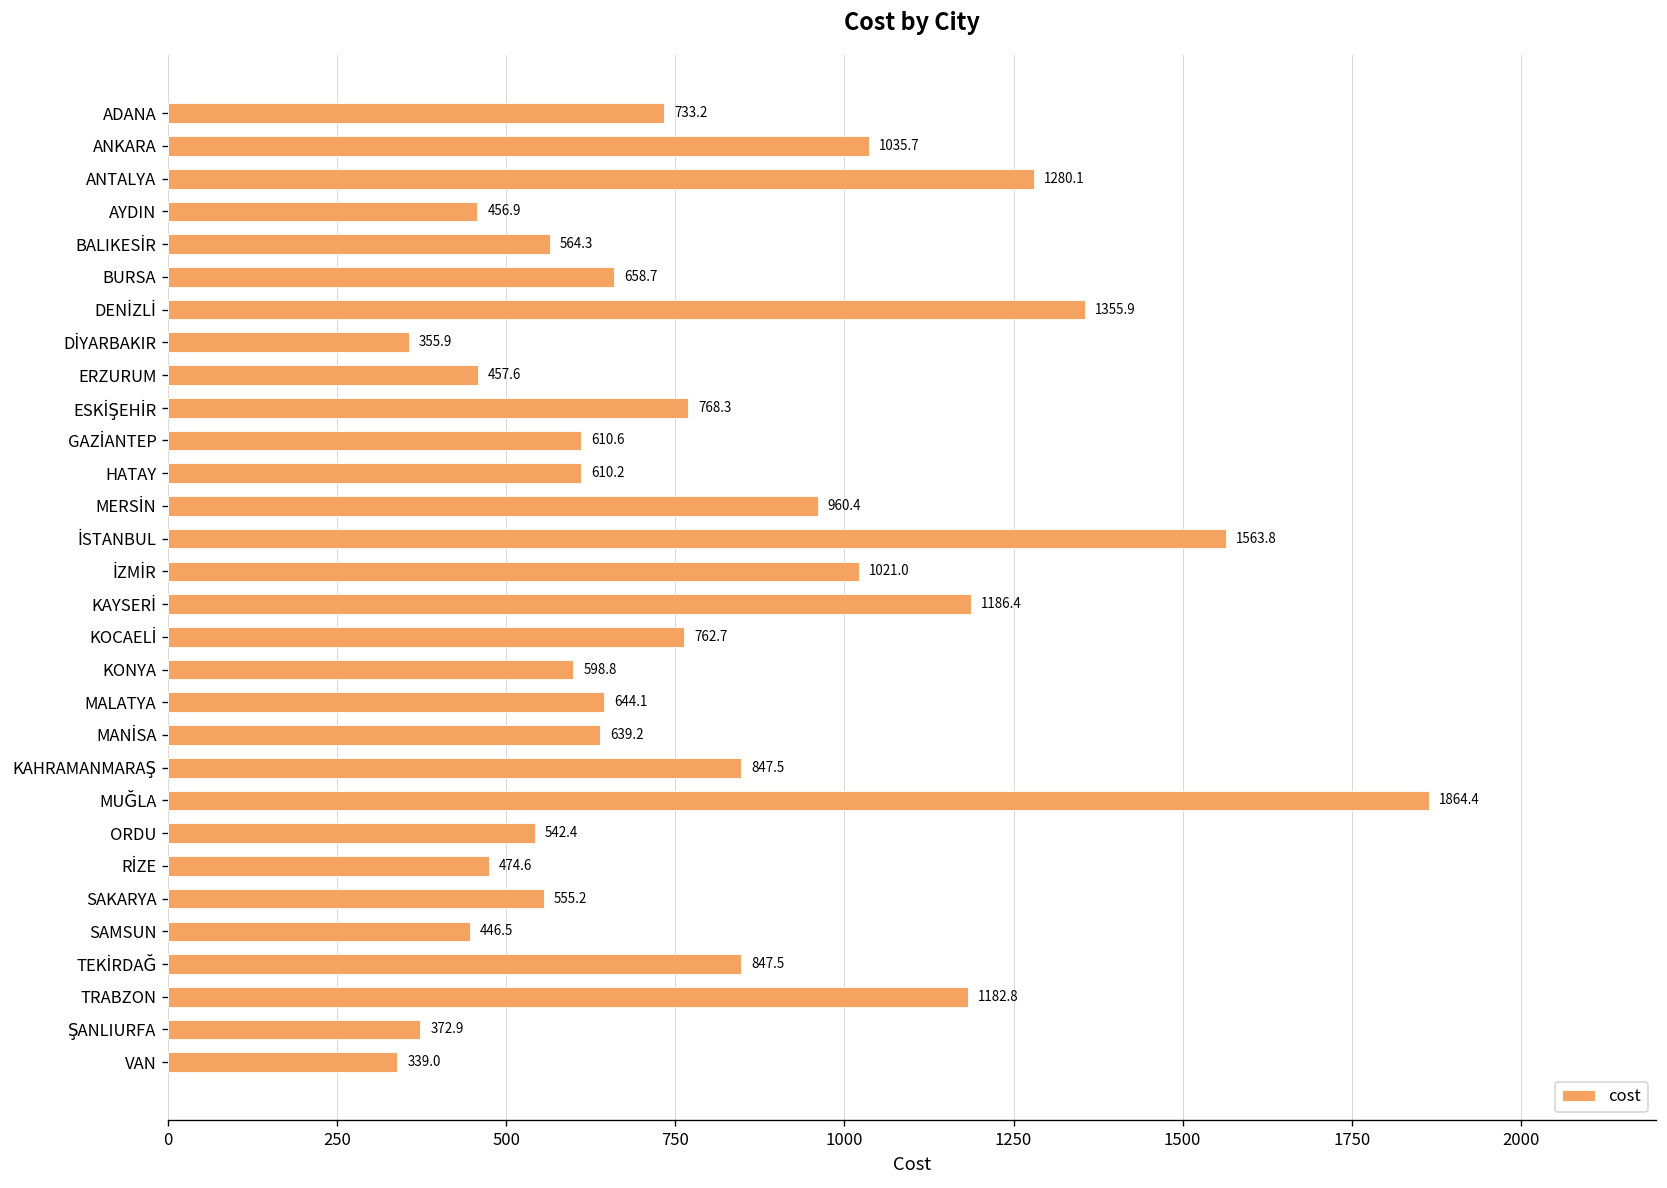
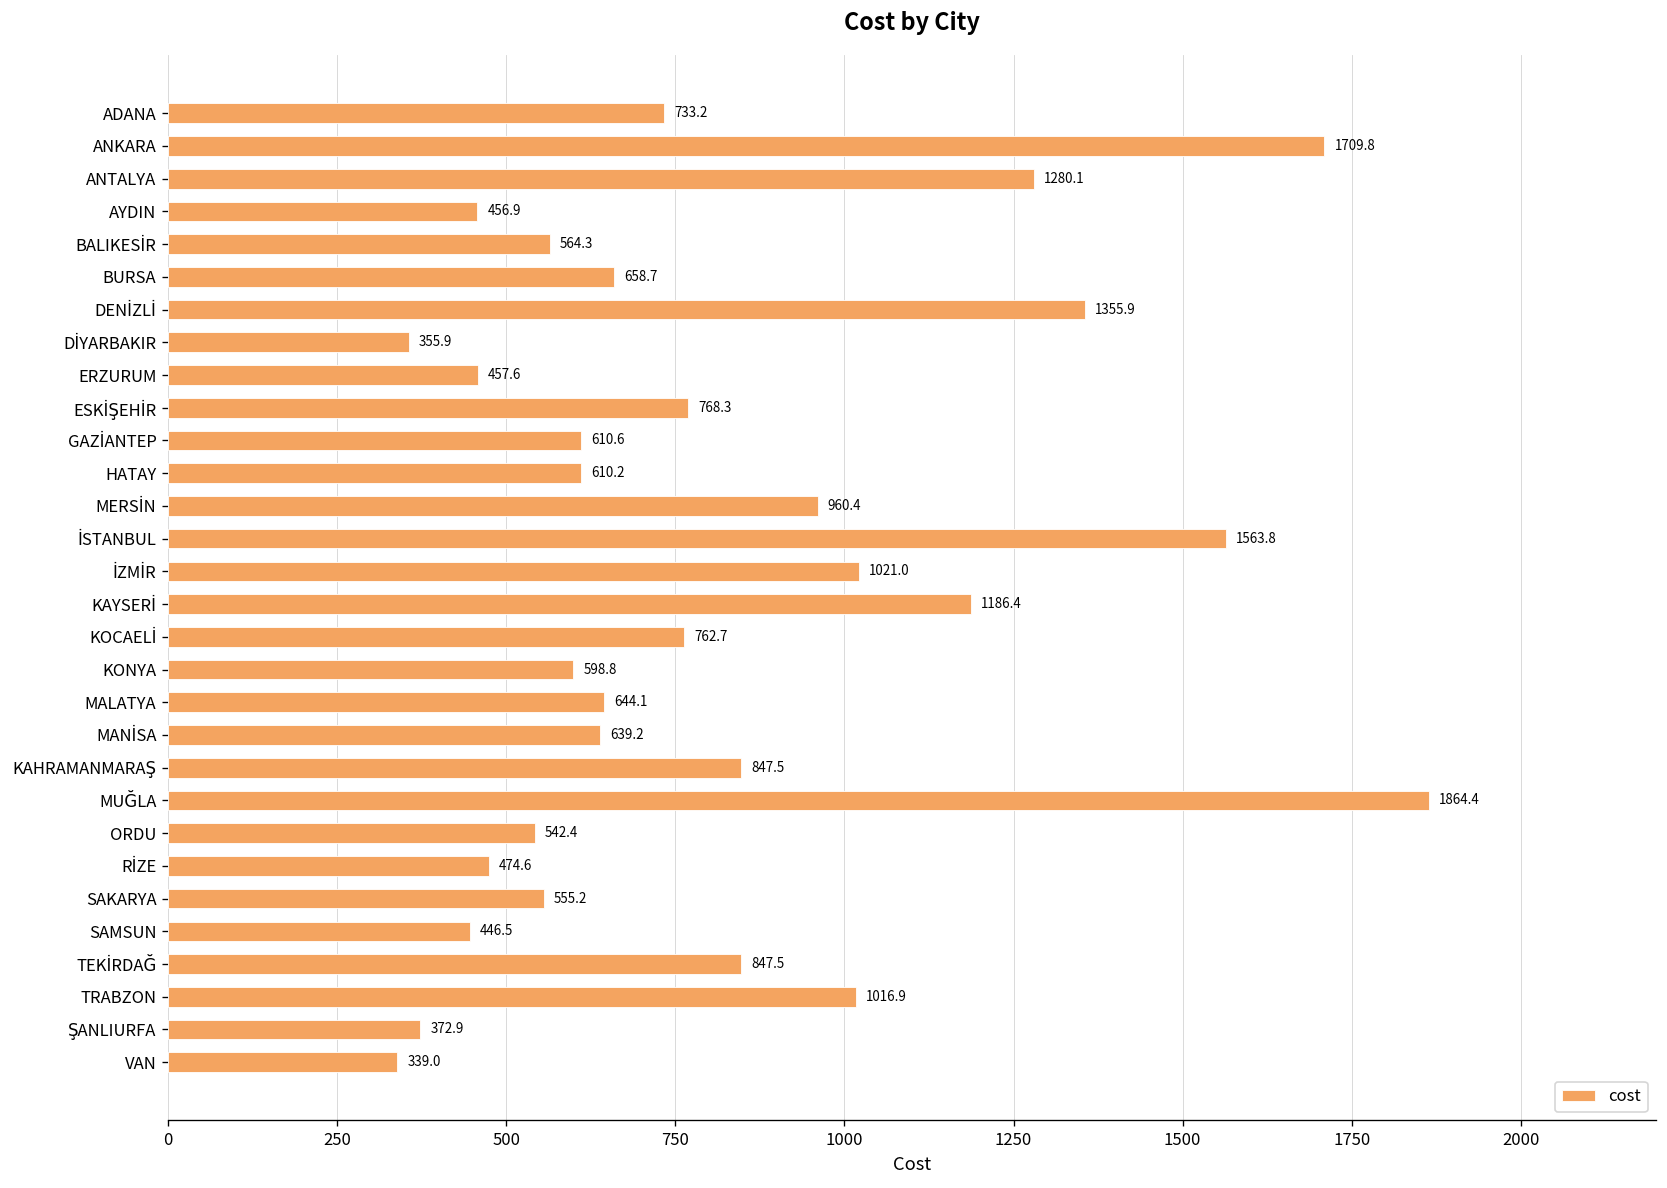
ANKARA: 1035.7 -> 1709.8
TRABZON: 1182.8 -> 1016.9
